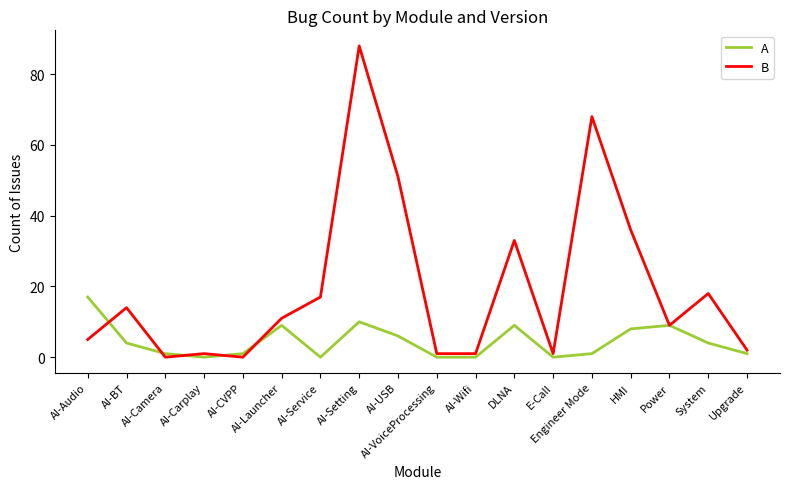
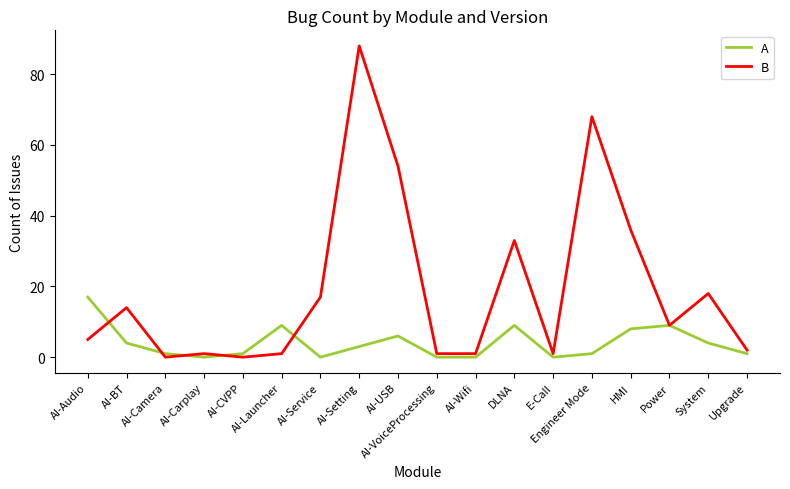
B, AI-Launcher: 11 -> 1
A, AI-Setting: 10 -> 3
B, AI-USB: 51 -> 54
